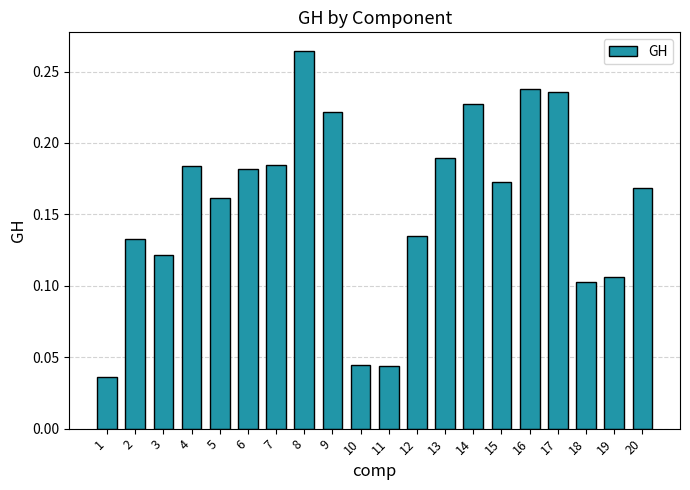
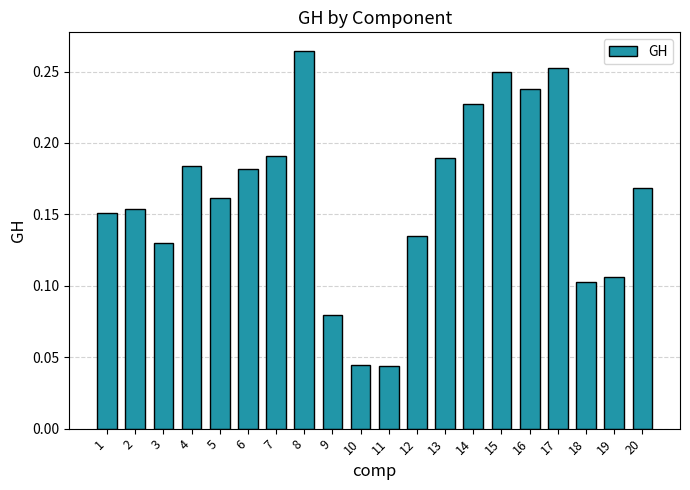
1: 0.036 -> 0.151
2: 0.133 -> 0.154
3: 0.121 -> 0.130
7: 0.185 -> 0.191
9: 0.222 -> 0.080
15: 0.173 -> 0.249
17: 0.236 -> 0.253
